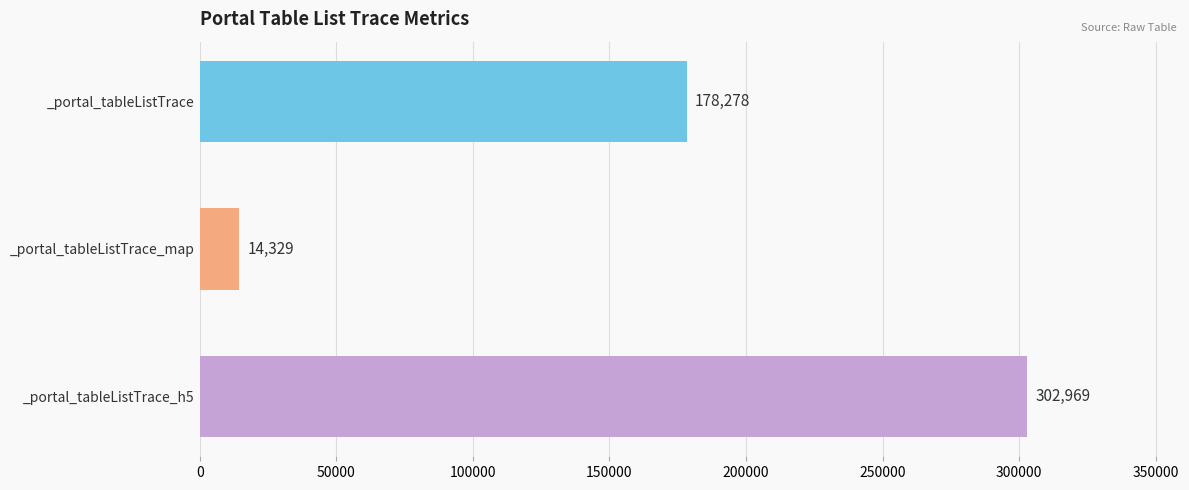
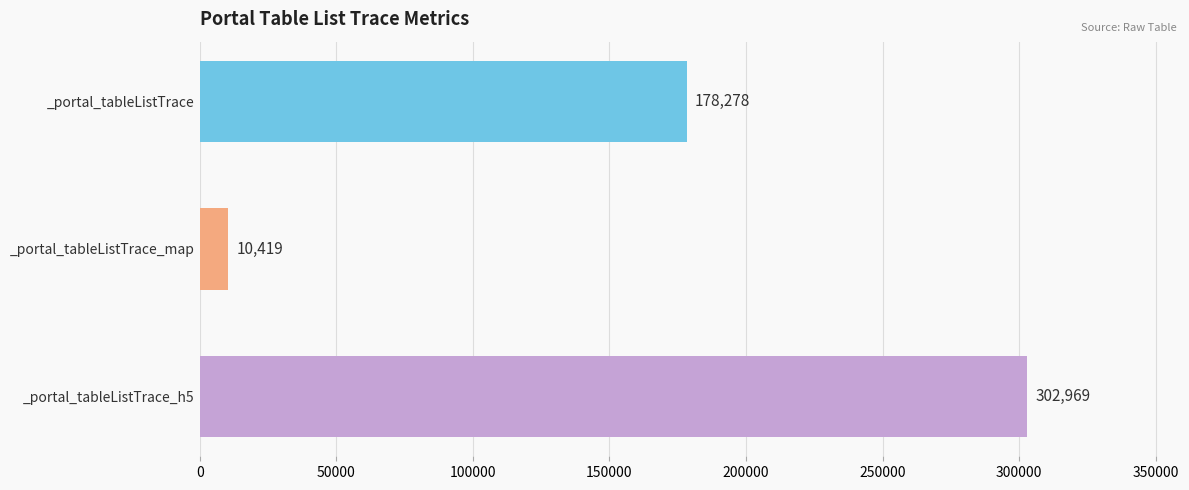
_portal_tableListTrace_map: 14,329 -> 10,419
